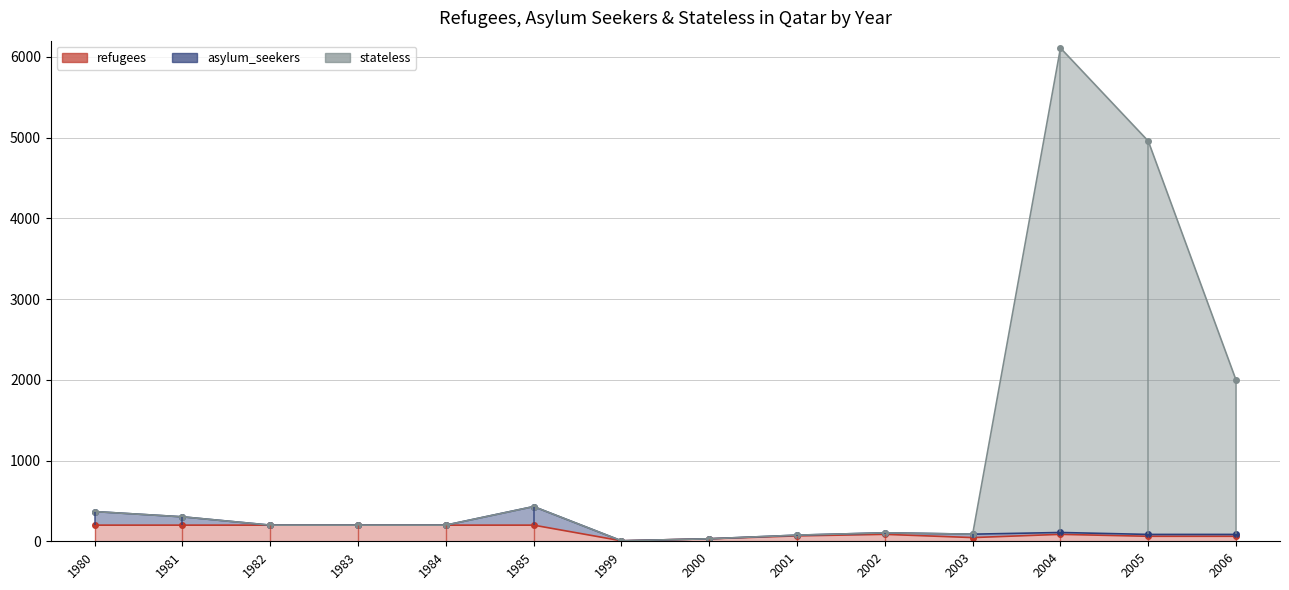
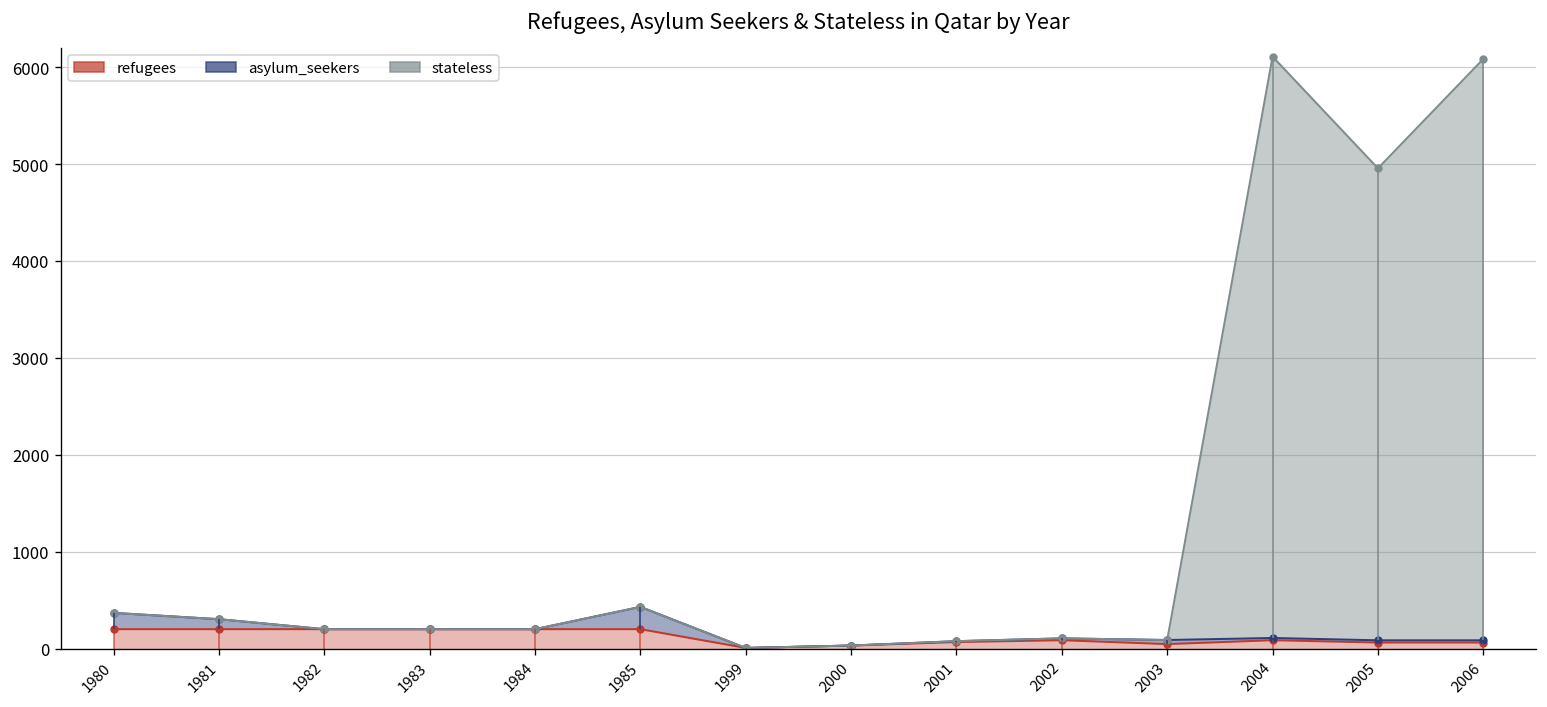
stateless, 2006: 1900 -> 6000
